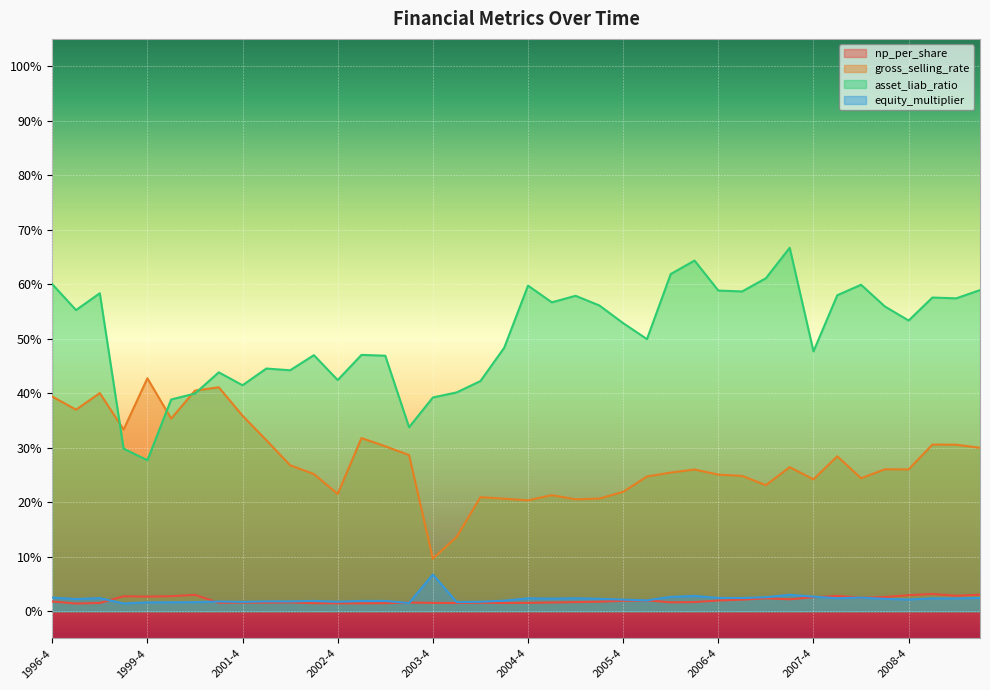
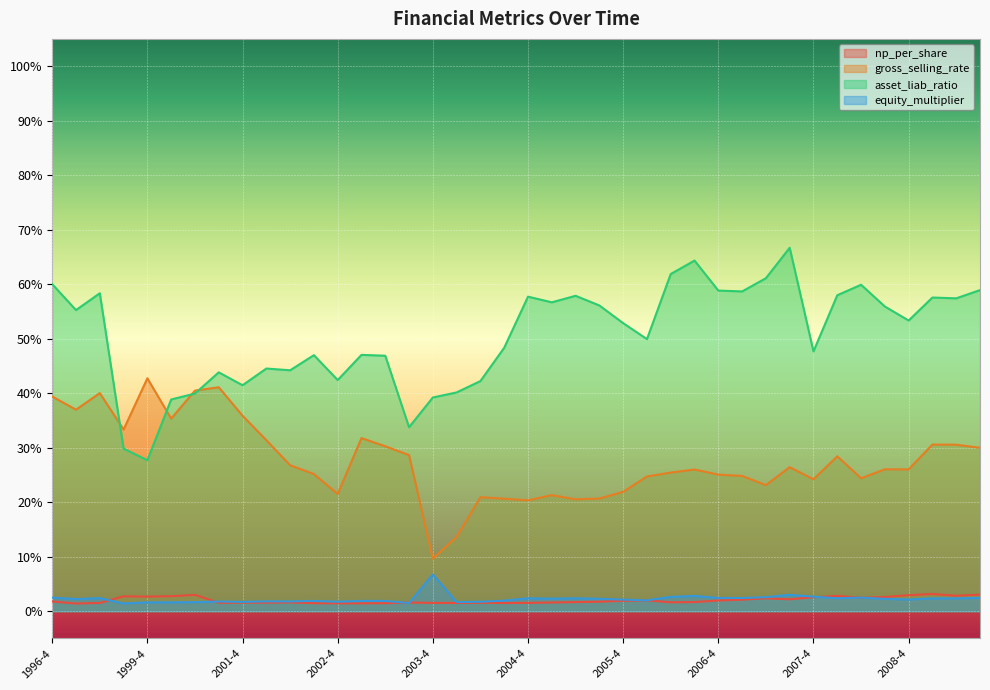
asset_liab_ratio, 2004-4: 60% -> 58%
